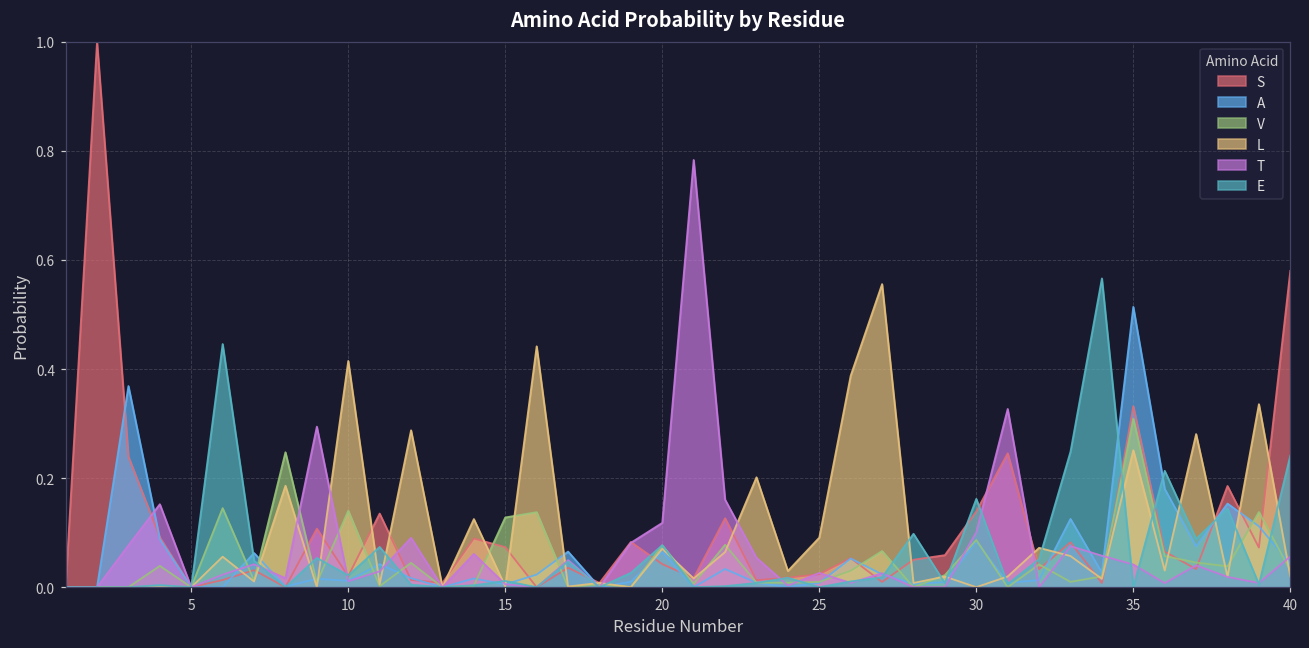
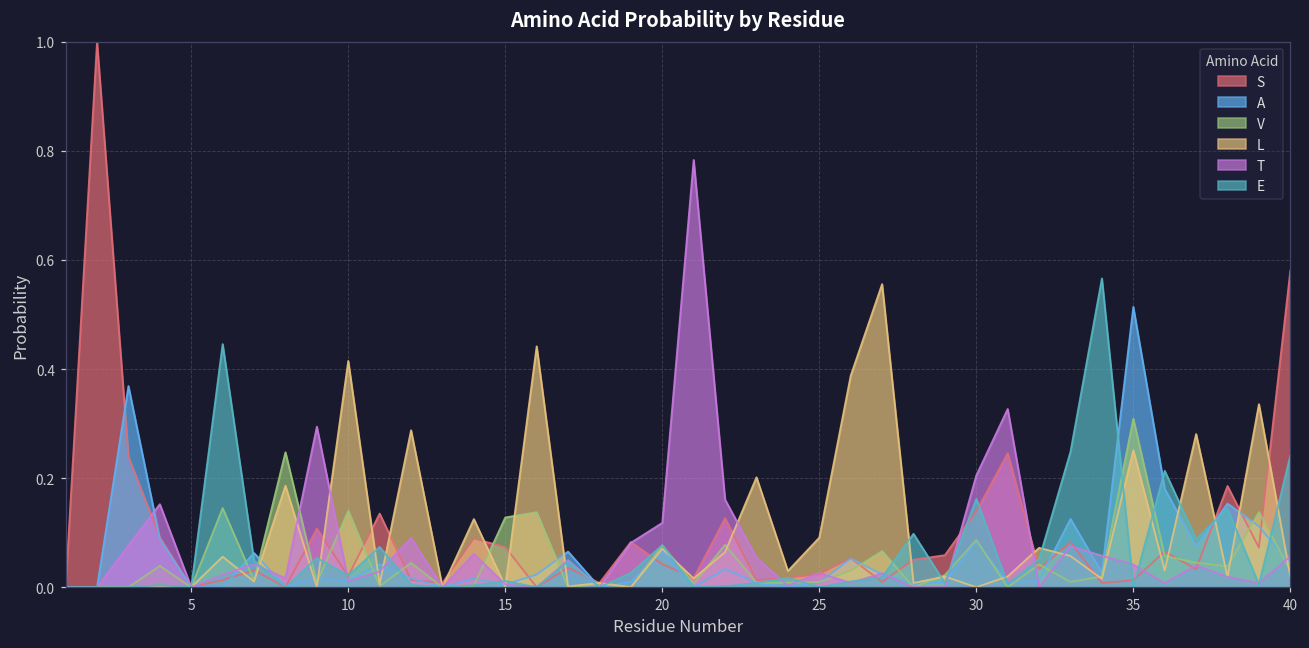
T, 30: 0.10 -> 0.20
S, 35: 0.33 -> 0.01
